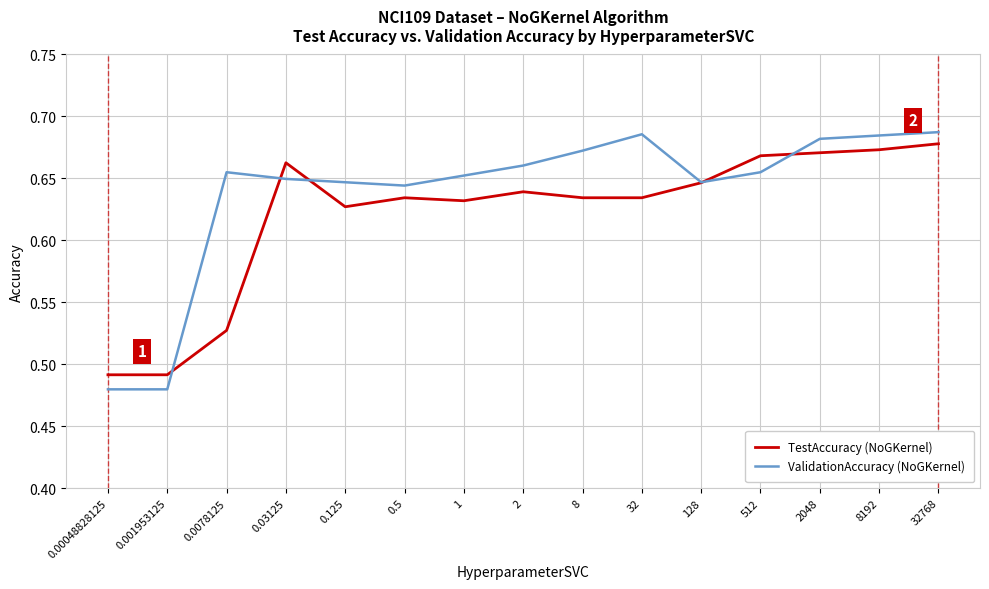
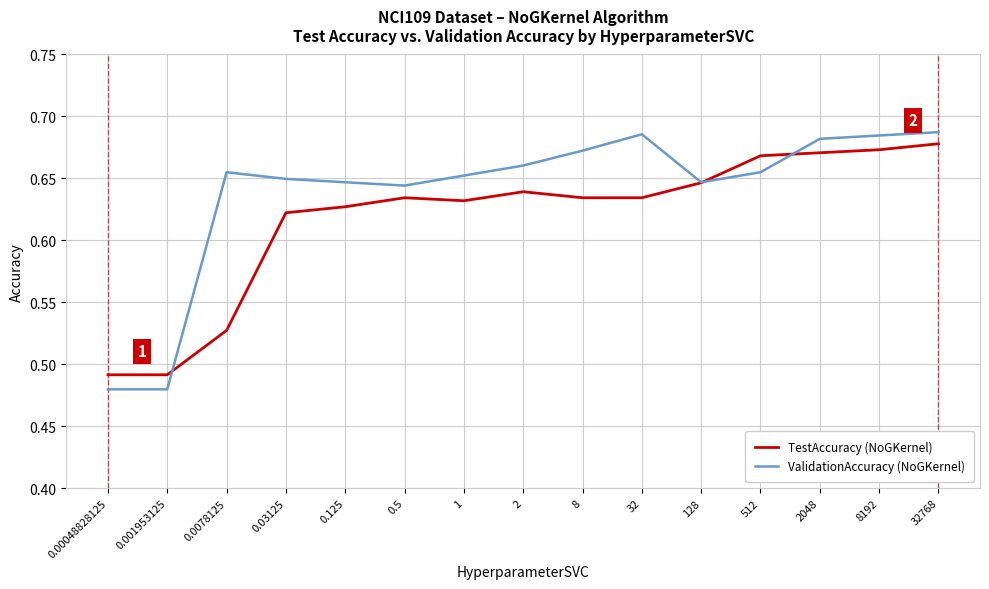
TestAccuracy (NoGKernel), 0.03125: 0.663 -> 0.622
